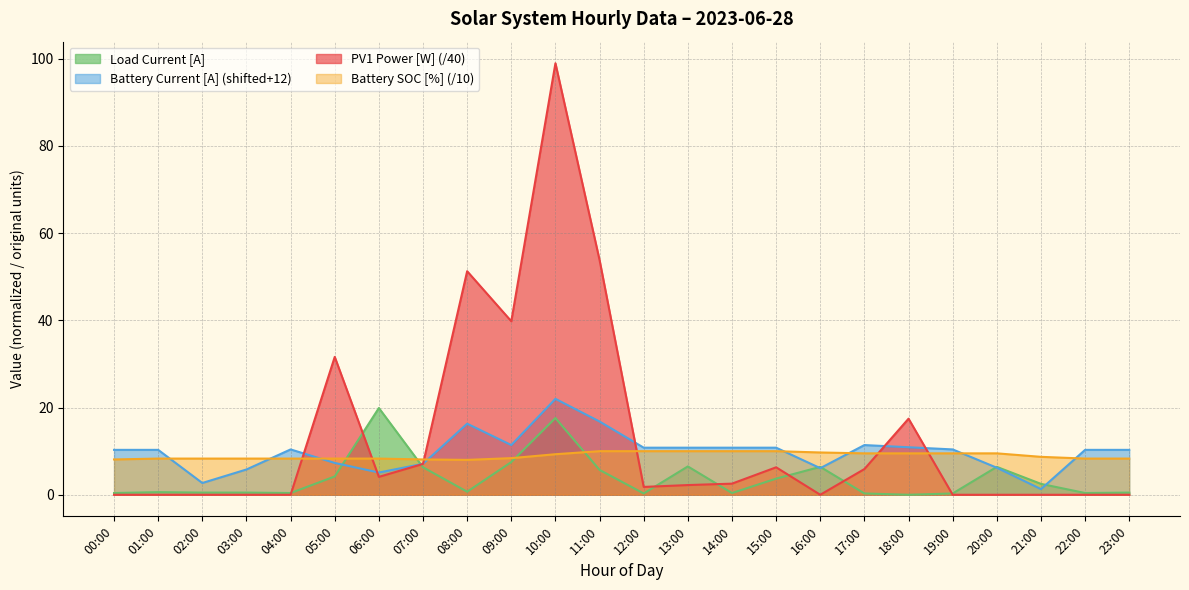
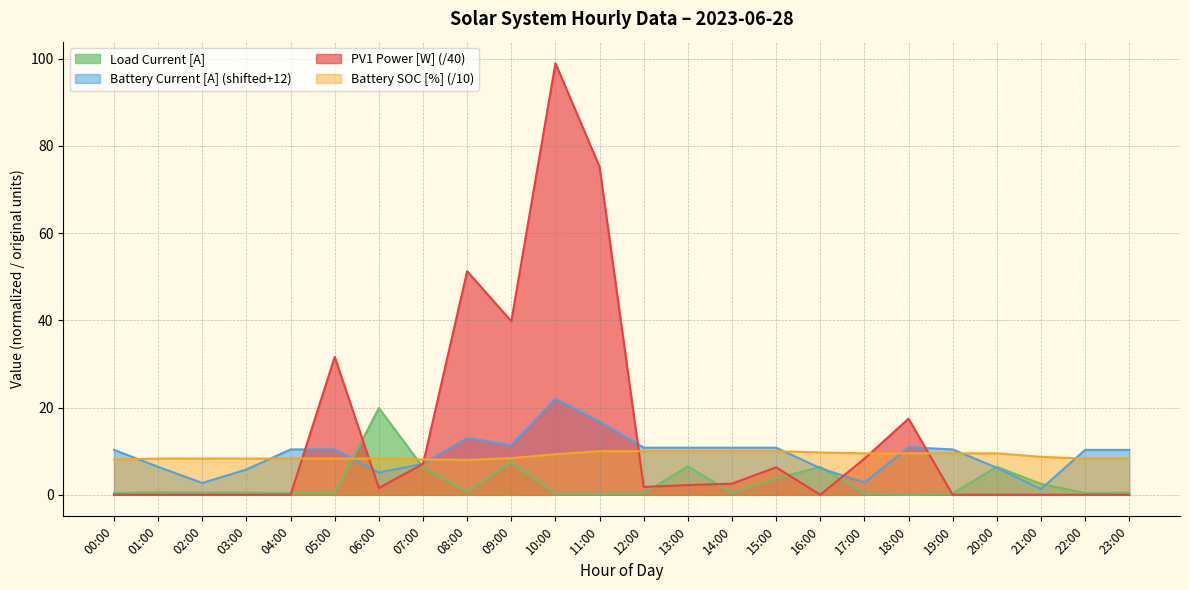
Battery Current [A] (shifted+12), 01:00: 10 -> 6
Load Current [A], 05:00: 4 -> 0
Battery Current [A] (shifted+12), 05:00: 7 -> 10
PV1 Power [W] (/40), 06:00: 4 -> 2
Battery Current [A] (shifted+12), 08:00: 16 -> 13
Load Current [A], 10:00: 18 -> 0
Load Current [A], 11:00: 6 -> 0
PV1 Power [W] (/40), 11:00: 54 -> 75
Battery Current [A] (shifted+12), 17:00: 11 -> 3
PV1 Power [W] (/40), 17:00: 6 -> 8
